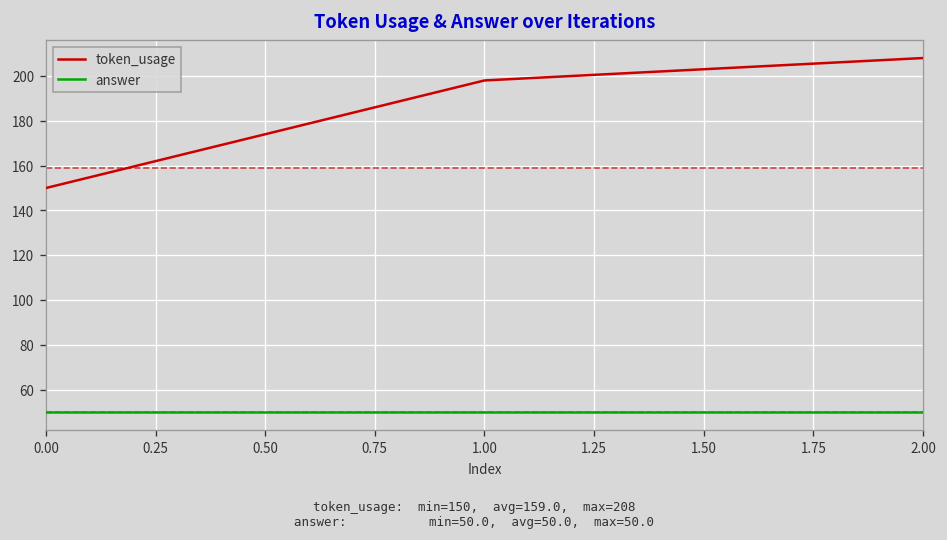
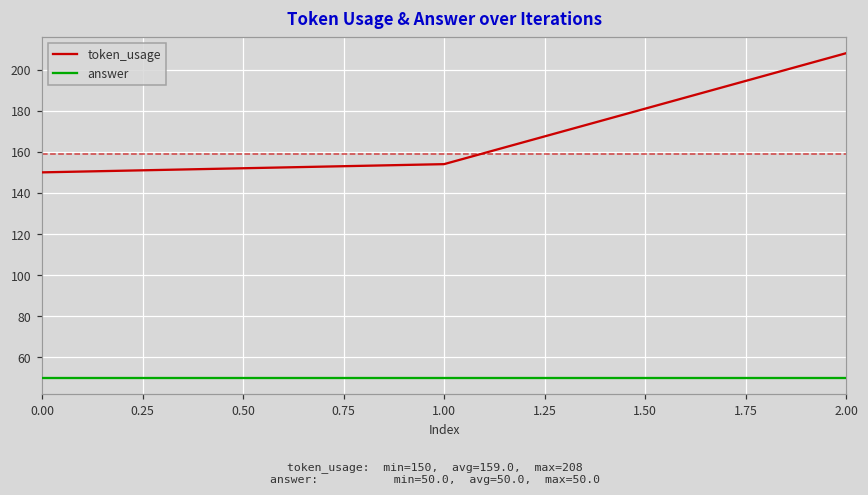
token_usage, 1.00: 198 -> 154
